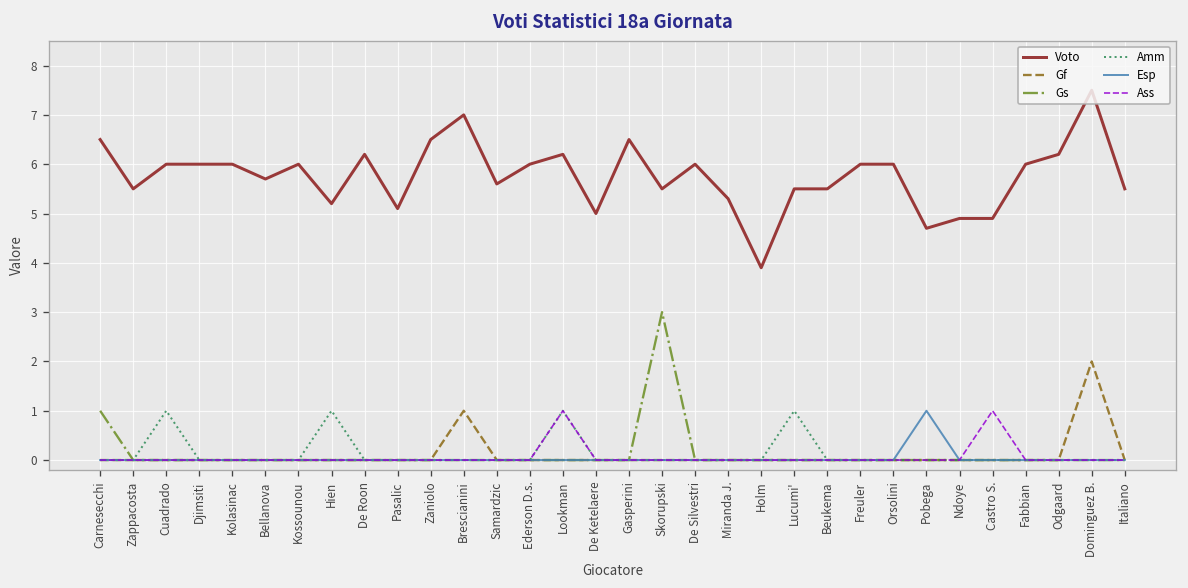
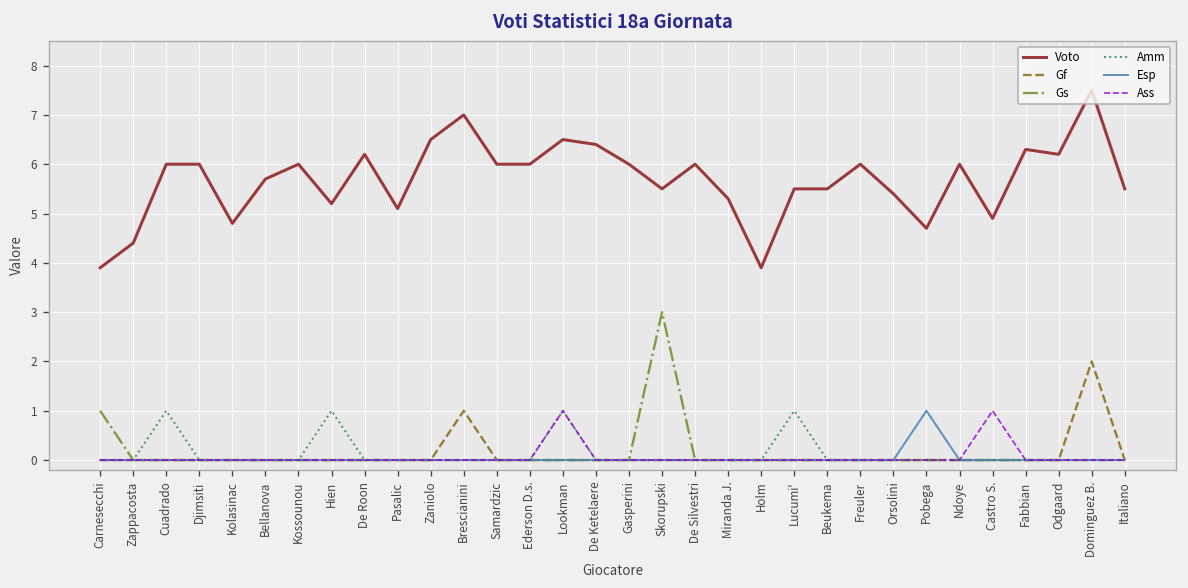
Voto, Carnesecchi: 6.5 -> 3.9
Voto, Zappacosta: 5.5 -> 4.4
Voto, Kolasinac: 6.0 -> 4.8
Voto, Samardzic: 5.6 -> 6.0
Voto, Lookman: 6.2 -> 6.5
Voto, De Ketelaere: 5.0 -> 6.4
Voto, Gasperini: 6.5 -> 6.0
Voto, Orsolini: 6.0 -> 5.4
Voto, Ndoye: 4.9 -> 6.0
Voto, Fabbian: 6.0 -> 6.3
